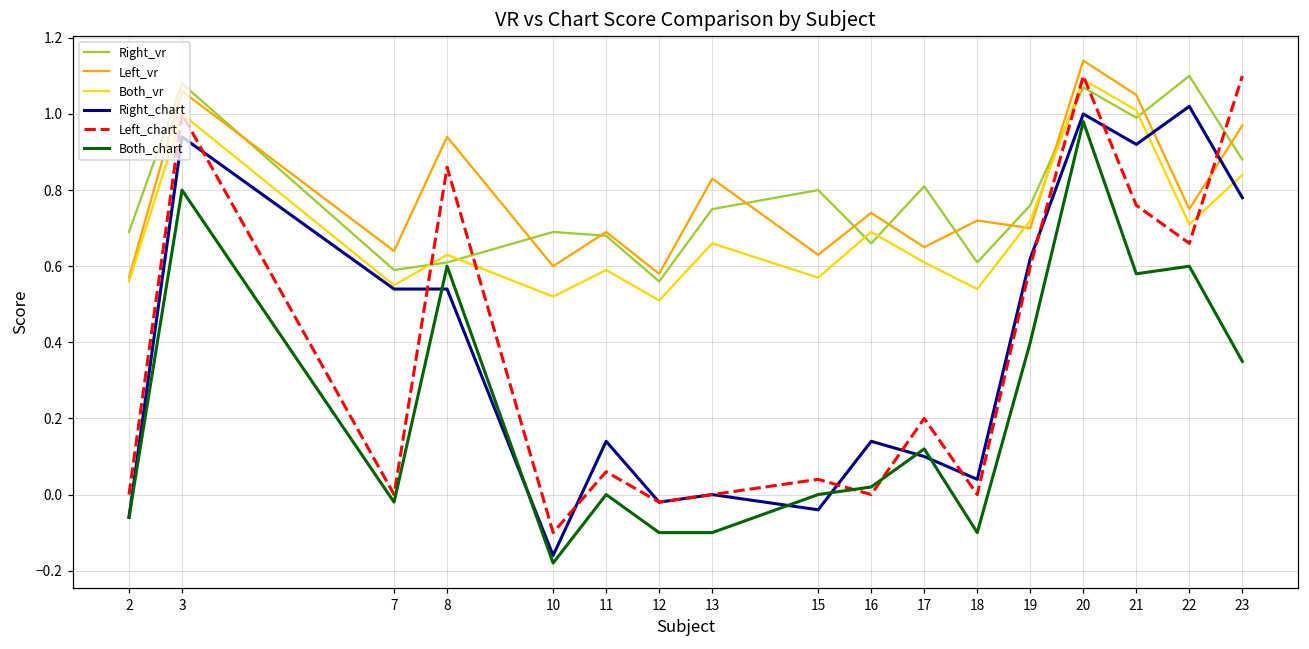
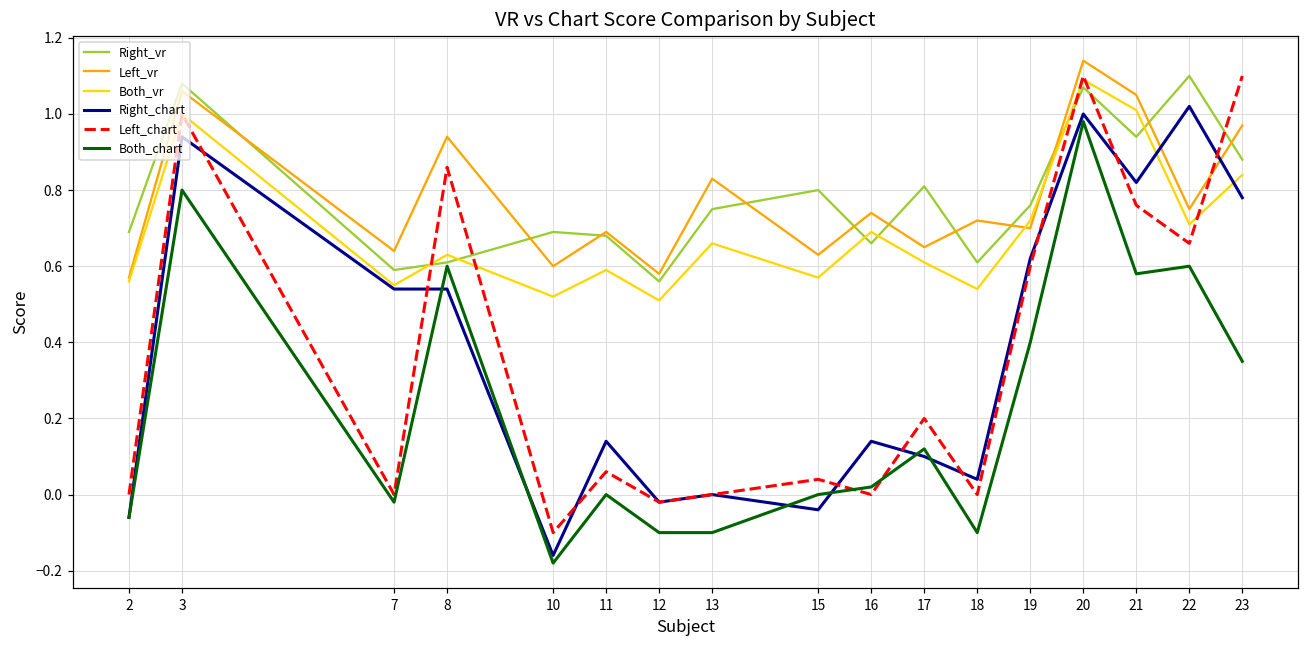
Right_vr, 21: 0.99 -> 0.94
Right_chart, 21: 0.92 -> 0.82
